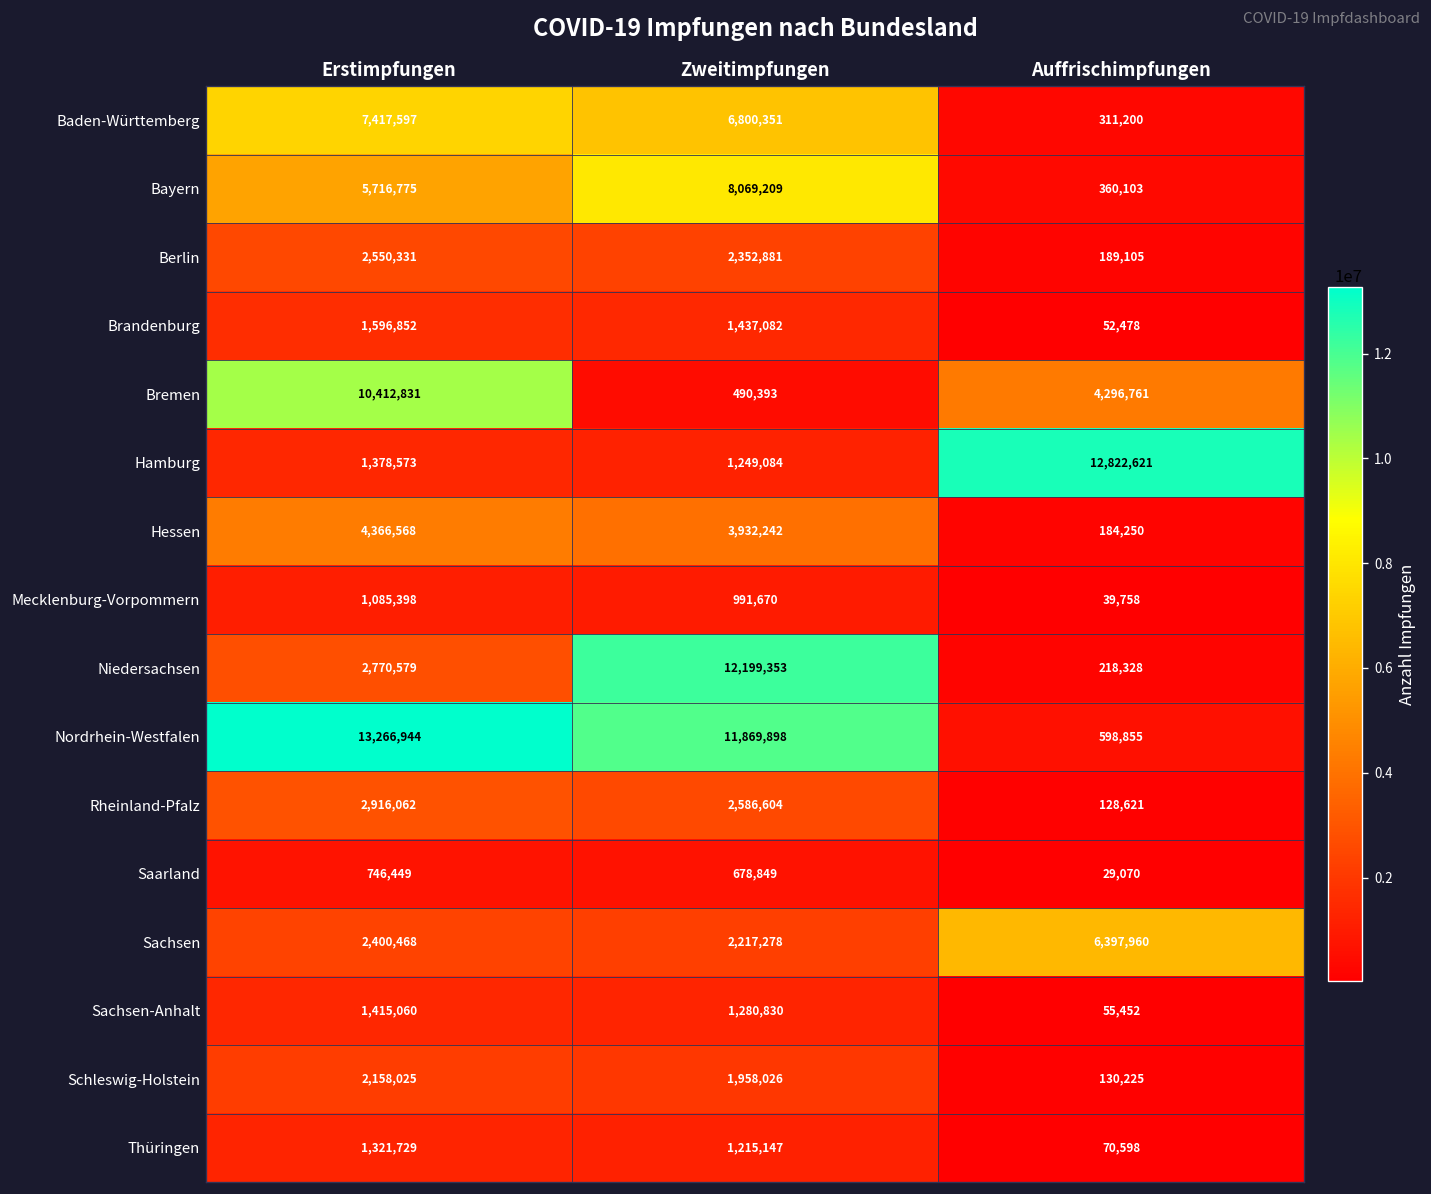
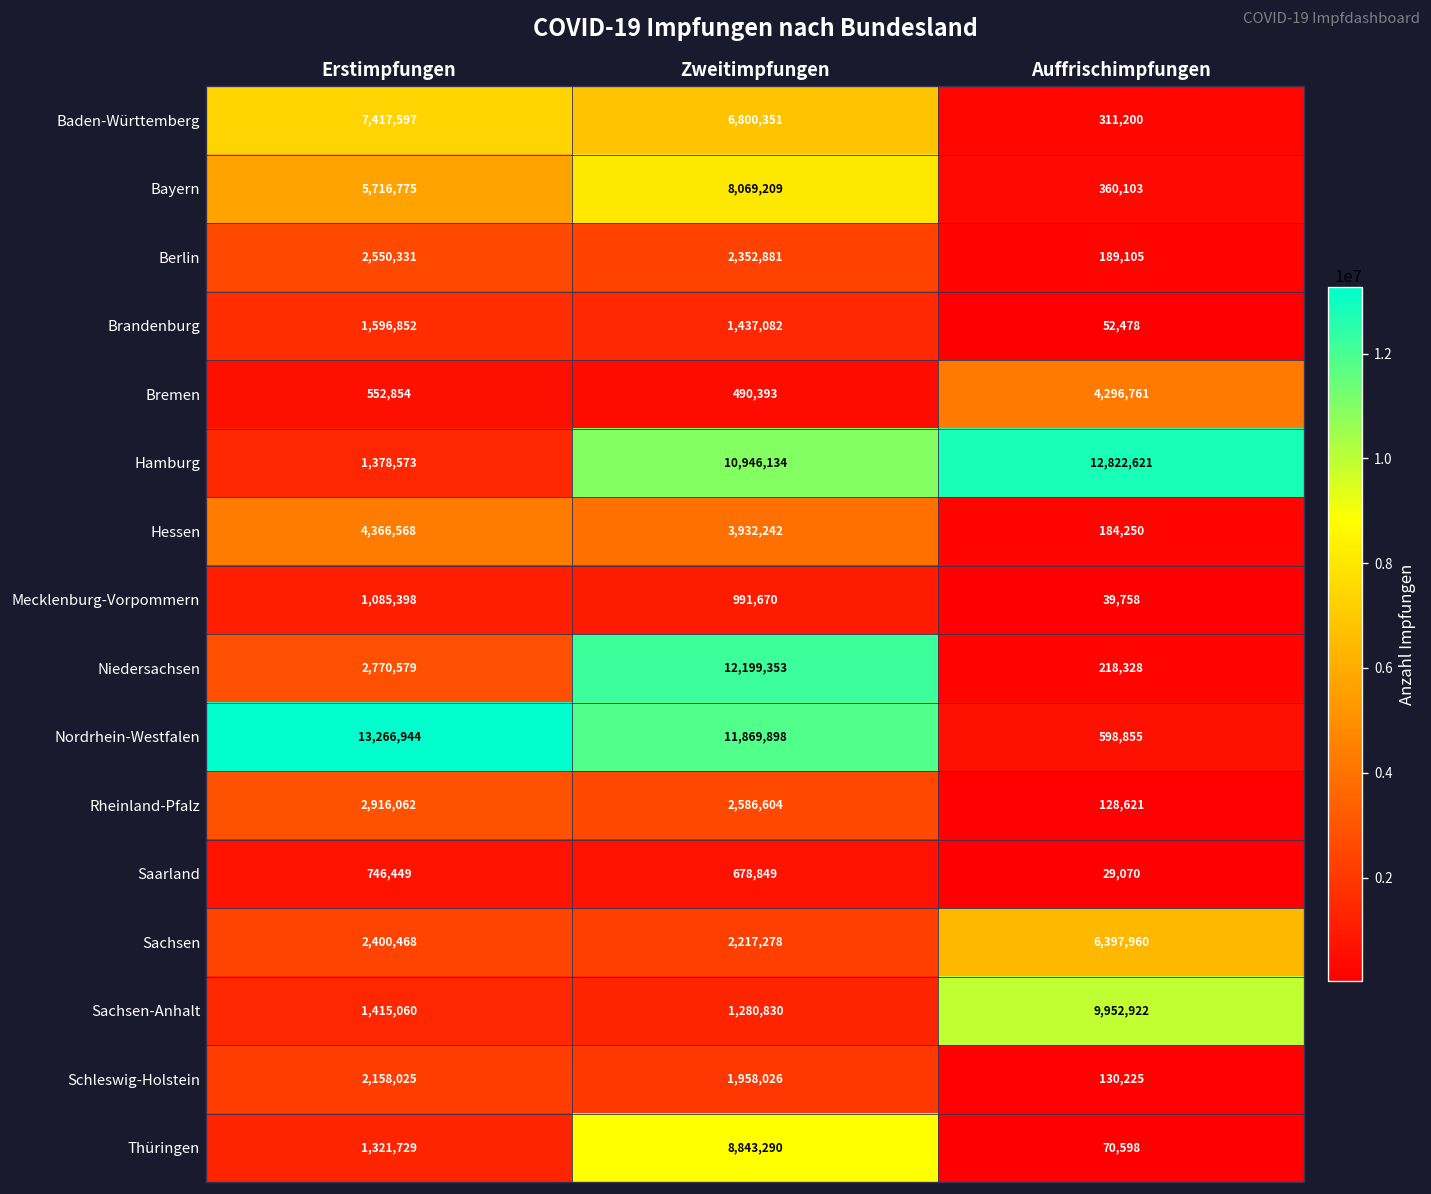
Bremen, Erstimpfungen: 10,412,831 -> 552,854
Hamburg, Zweitimpfungen: 1,249,084 -> 10,946,134
Sachsen-Anhalt, Auffrischimpfungen: 55,452 -> 9,952,922
Thüringen, Zweitimpfungen: 1,215,147 -> 8,843,290
